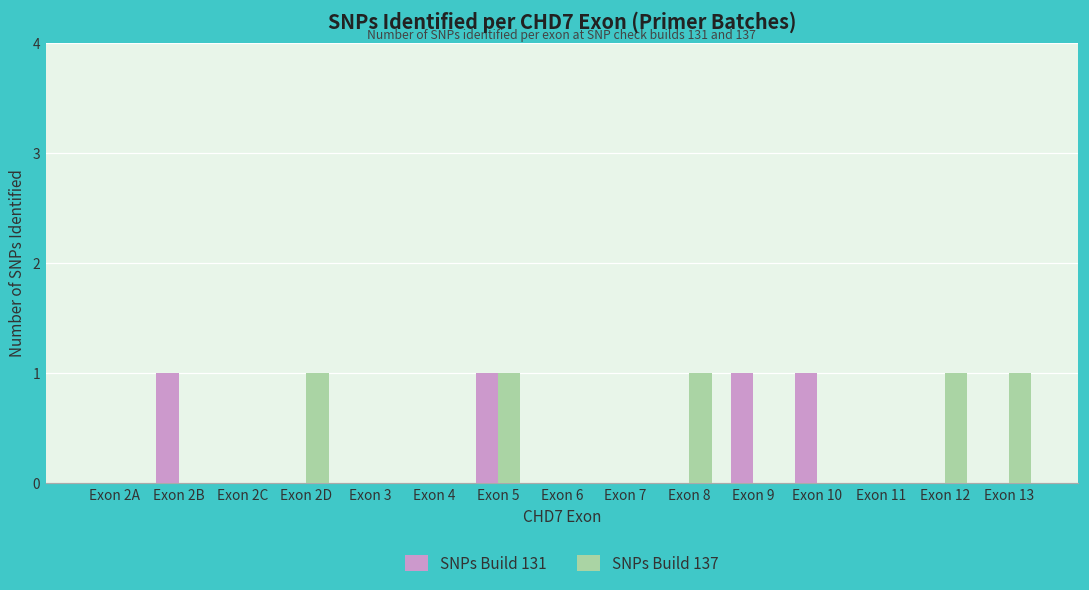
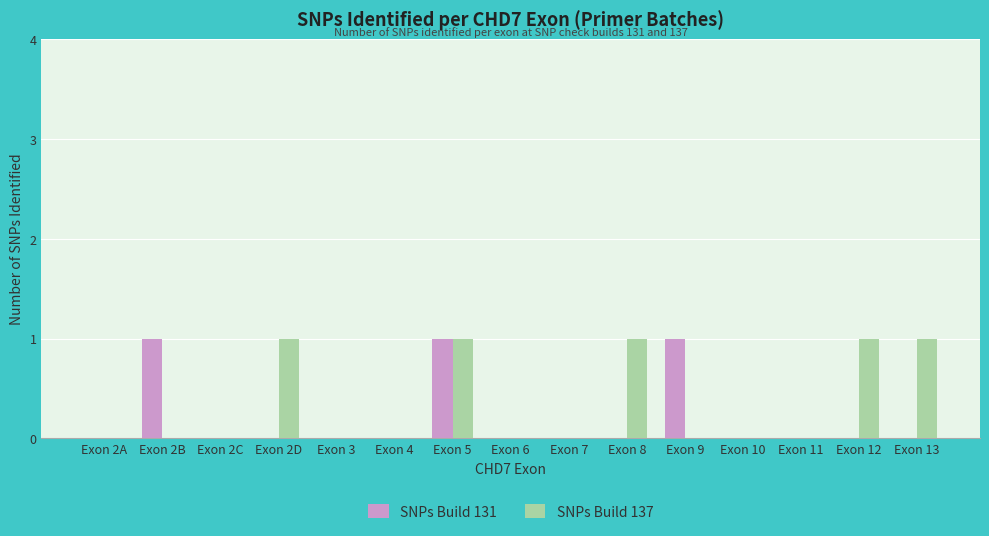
SNPs Build 131, Exon 10: 1 -> 0
